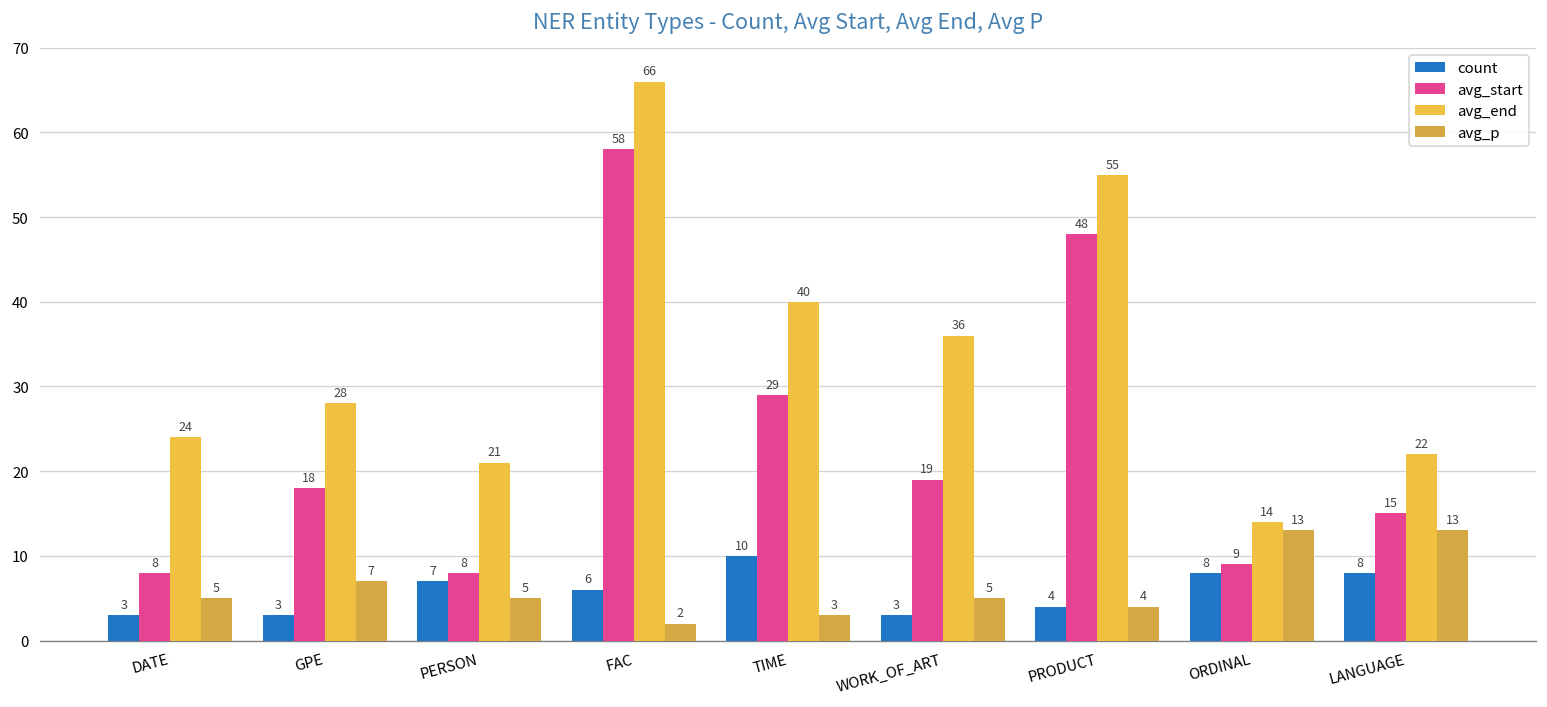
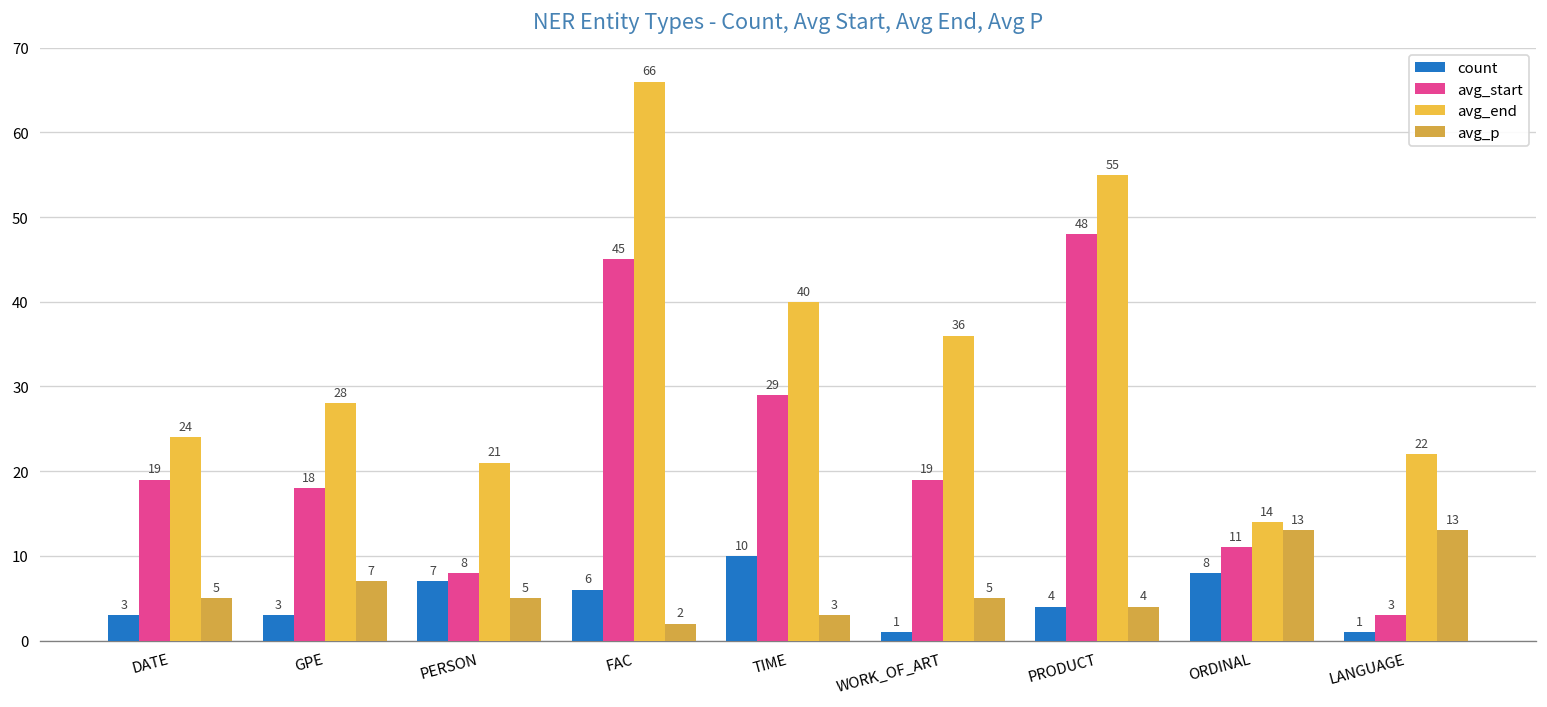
avg_start, DATE: 8 -> 19
avg_start, FAC: 58 -> 45
count, WORK_OF_ART: 3 -> 1
avg_start, ORDINAL: 9 -> 11
count, LANGUAGE: 8 -> 1
avg_start, LANGUAGE: 15 -> 3
